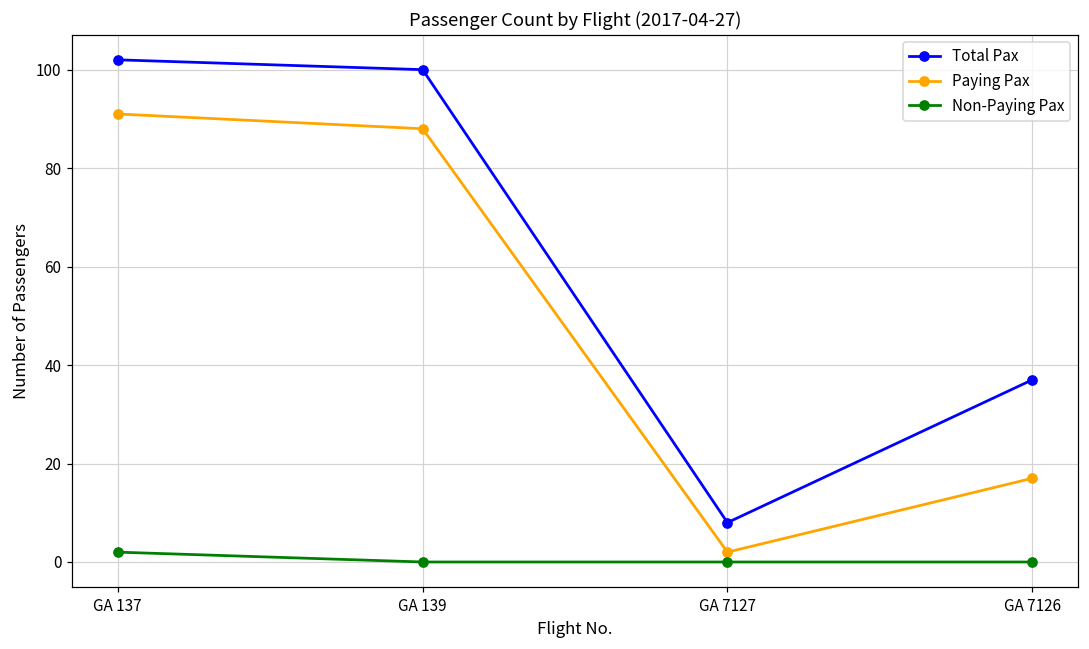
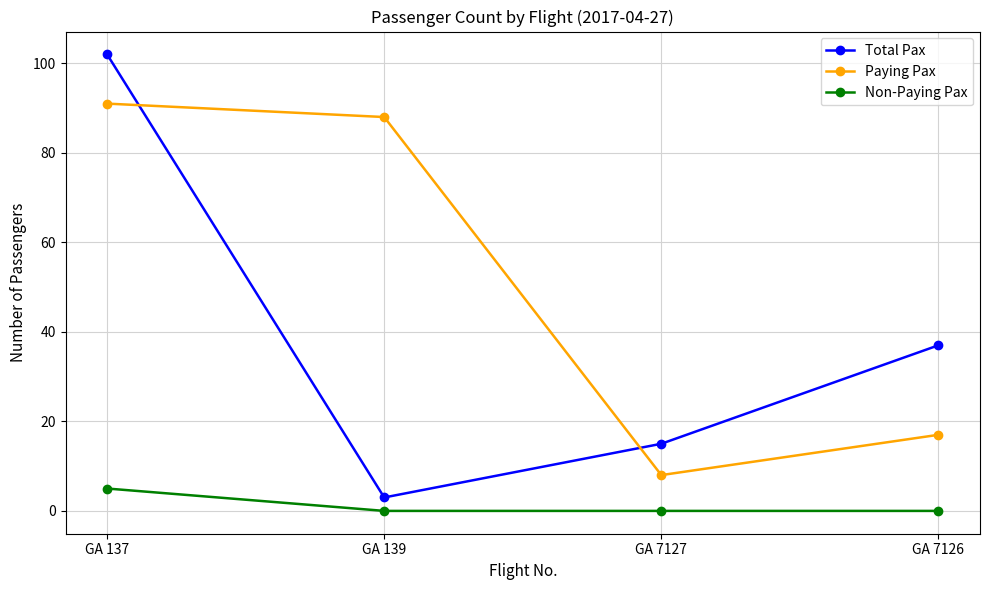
Non-Paying Pax, GA 137: 2 -> 5
Total Pax, GA 139: 100 -> 3
Total Pax, GA 7127: 8 -> 15
Paying Pax, GA 7127: 2 -> 8
